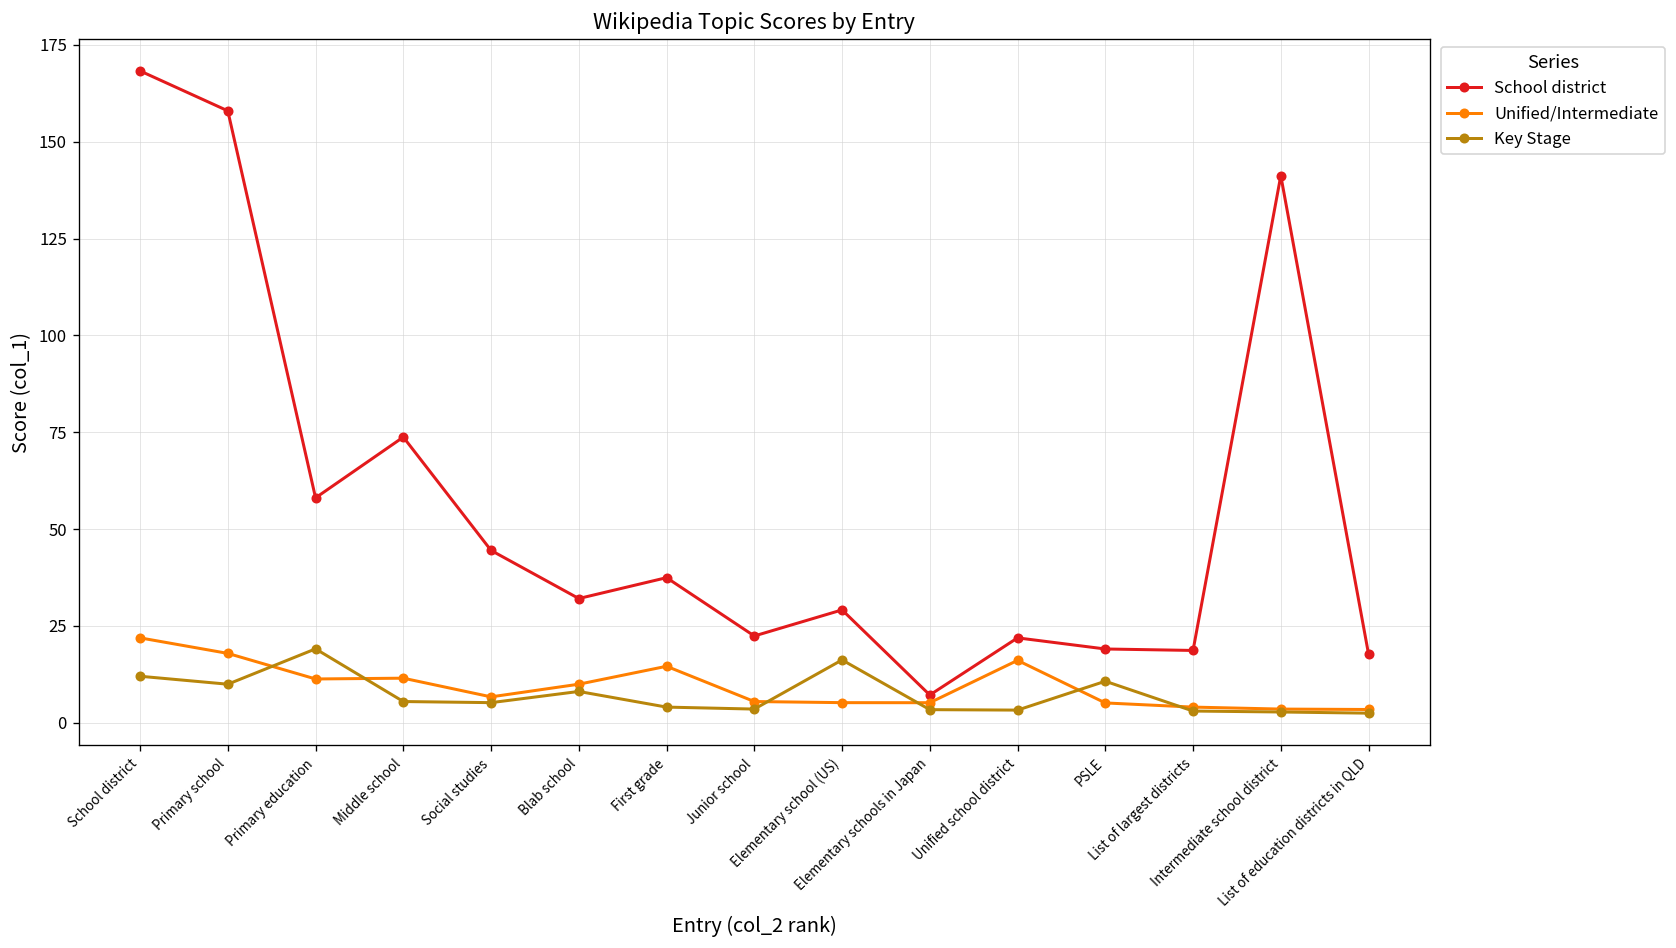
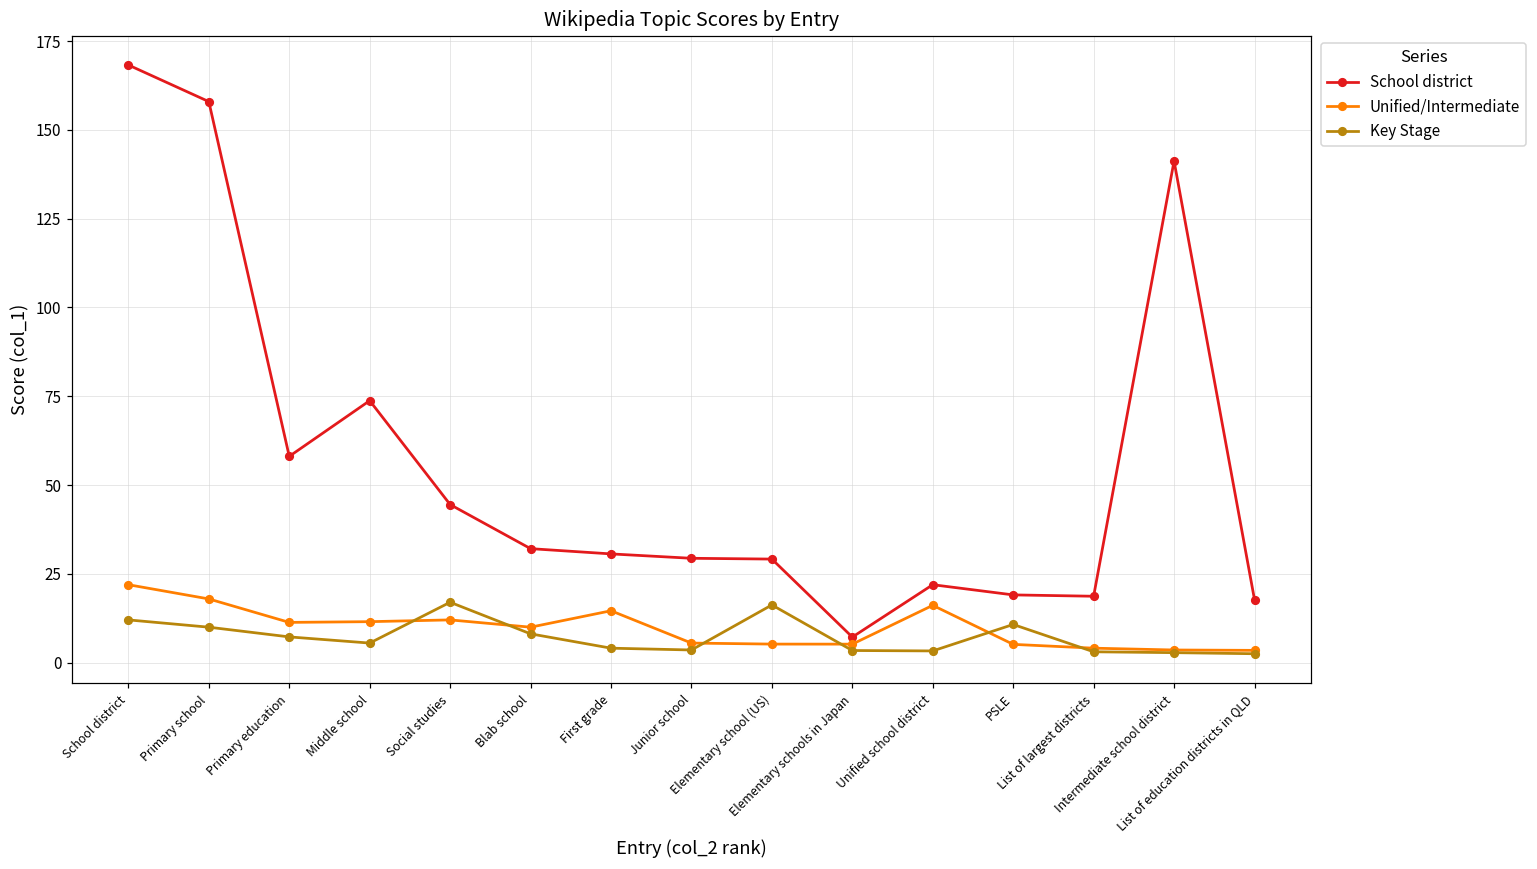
Key Stage, Primary education: 19 -> 7
Unified/Intermediate, Social studies: 7 -> 12
Key Stage, Social studies: 5 -> 17
School district, First grade: 37 -> 31
School district, Junior school: 22 -> 29
